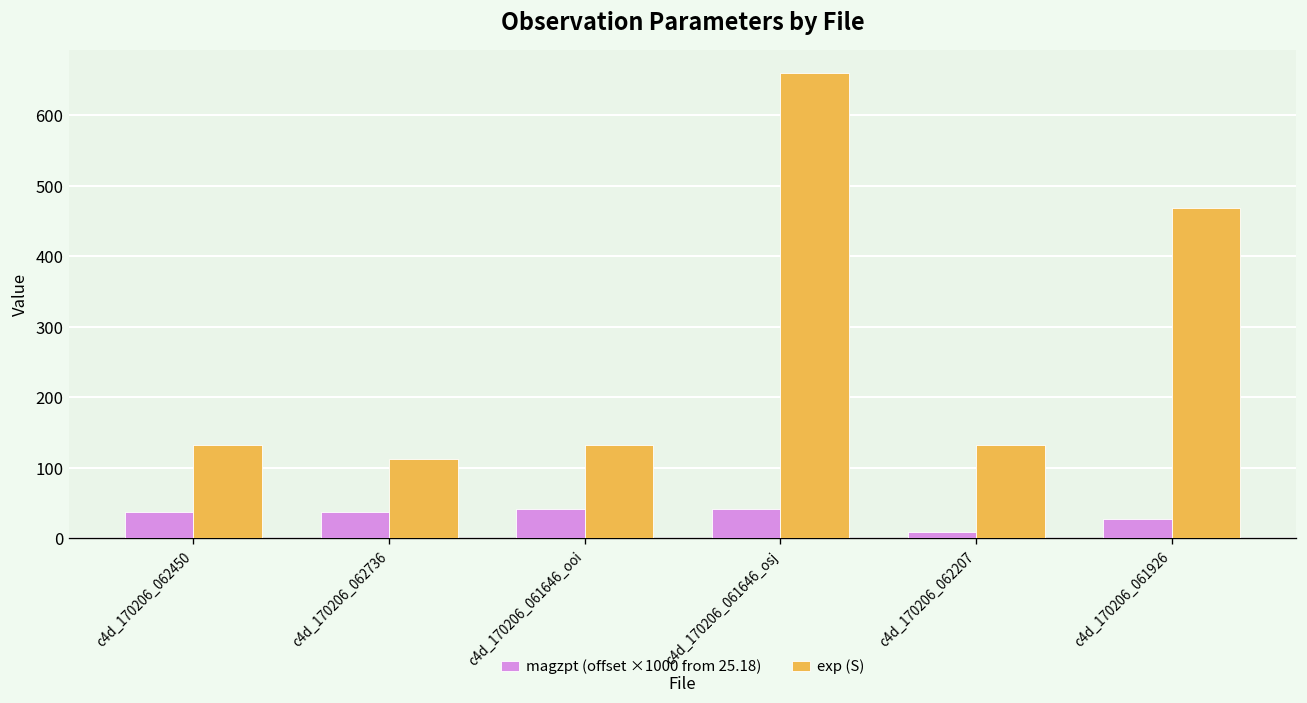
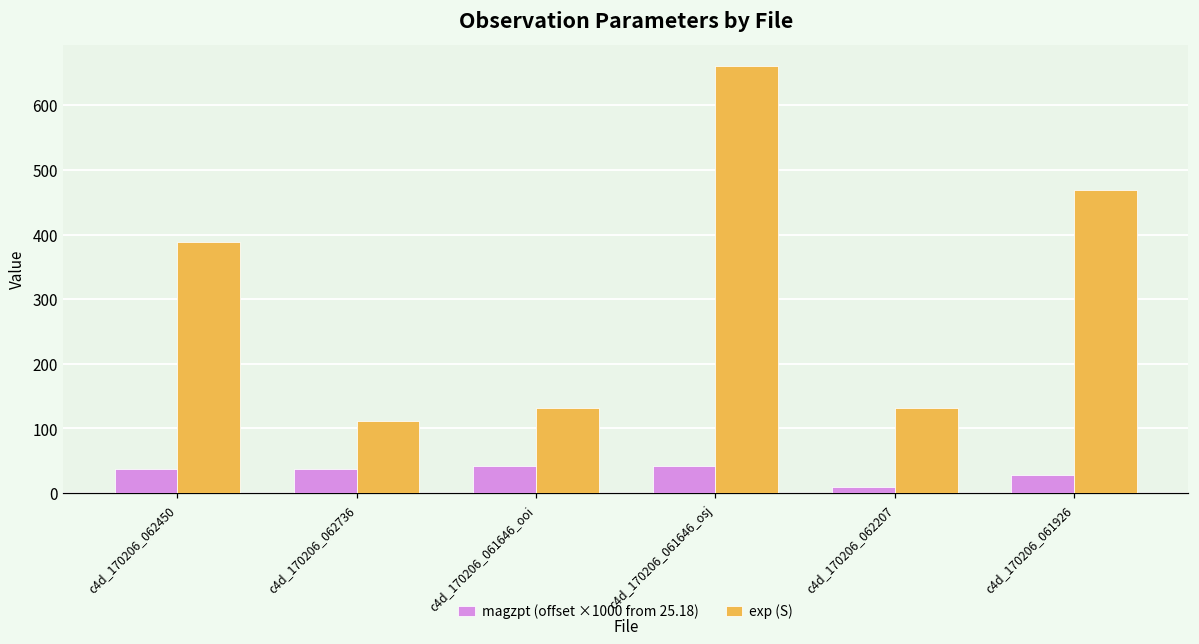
exp (S), c4d_170206_062450: 130 -> 390
